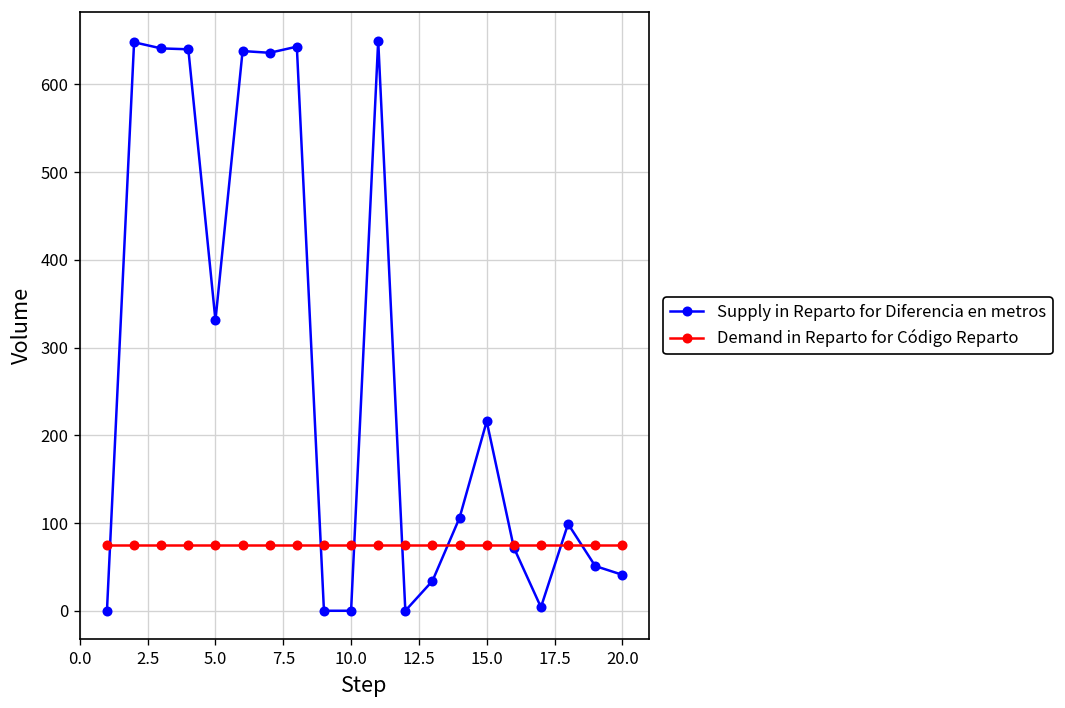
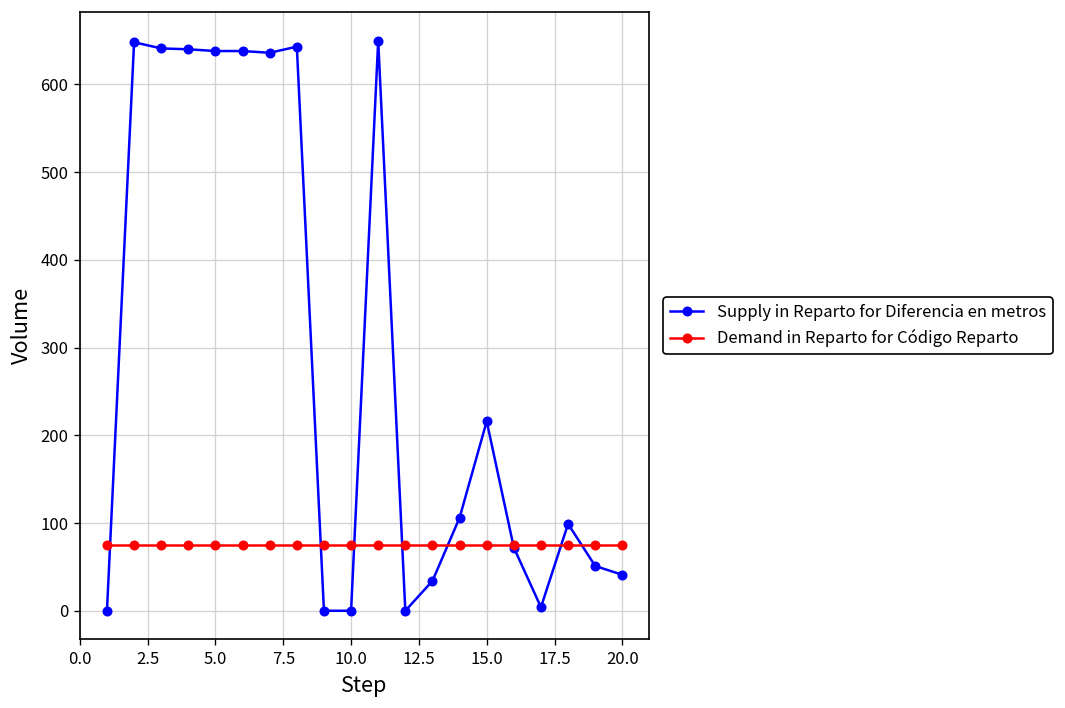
Supply in Reparto for Diferencia en metros, 5.0: 330 -> 640
